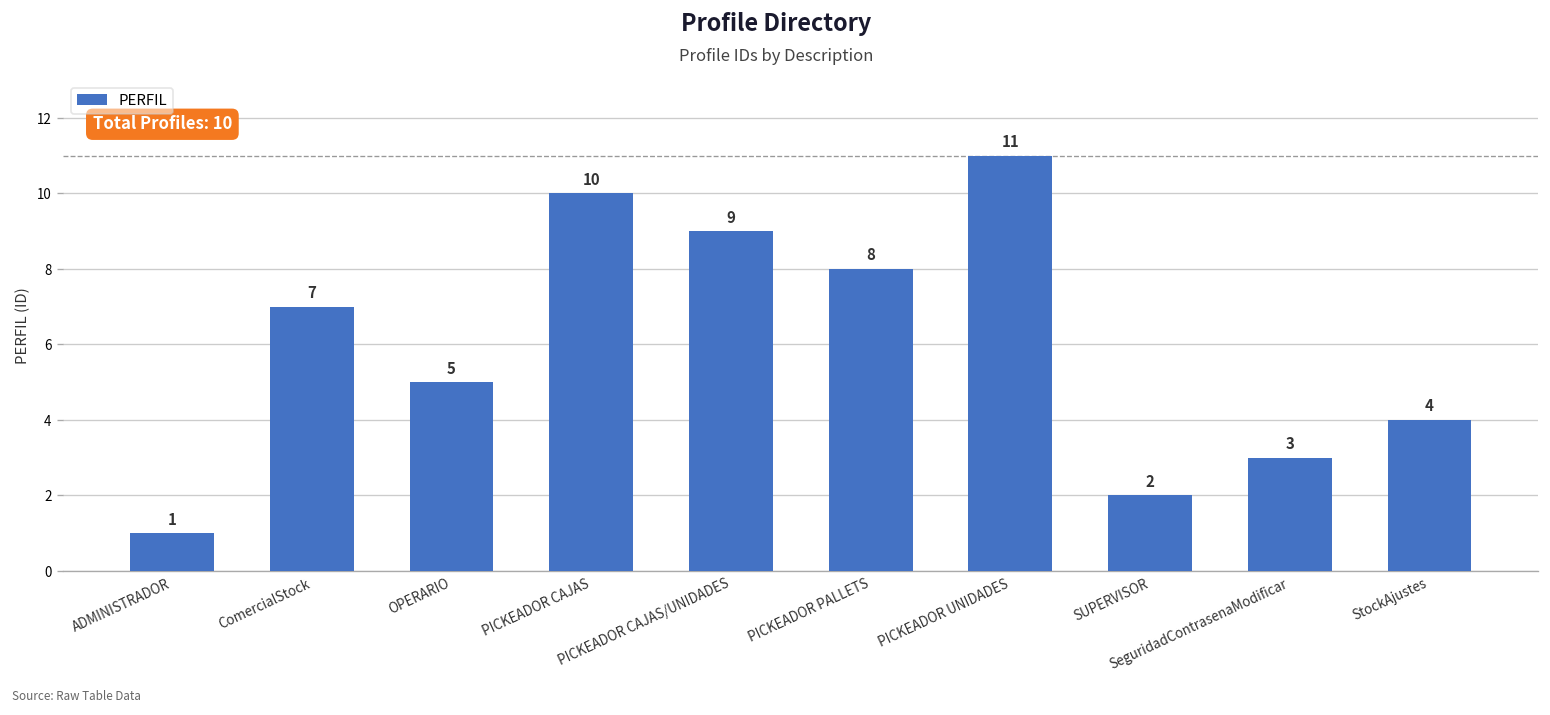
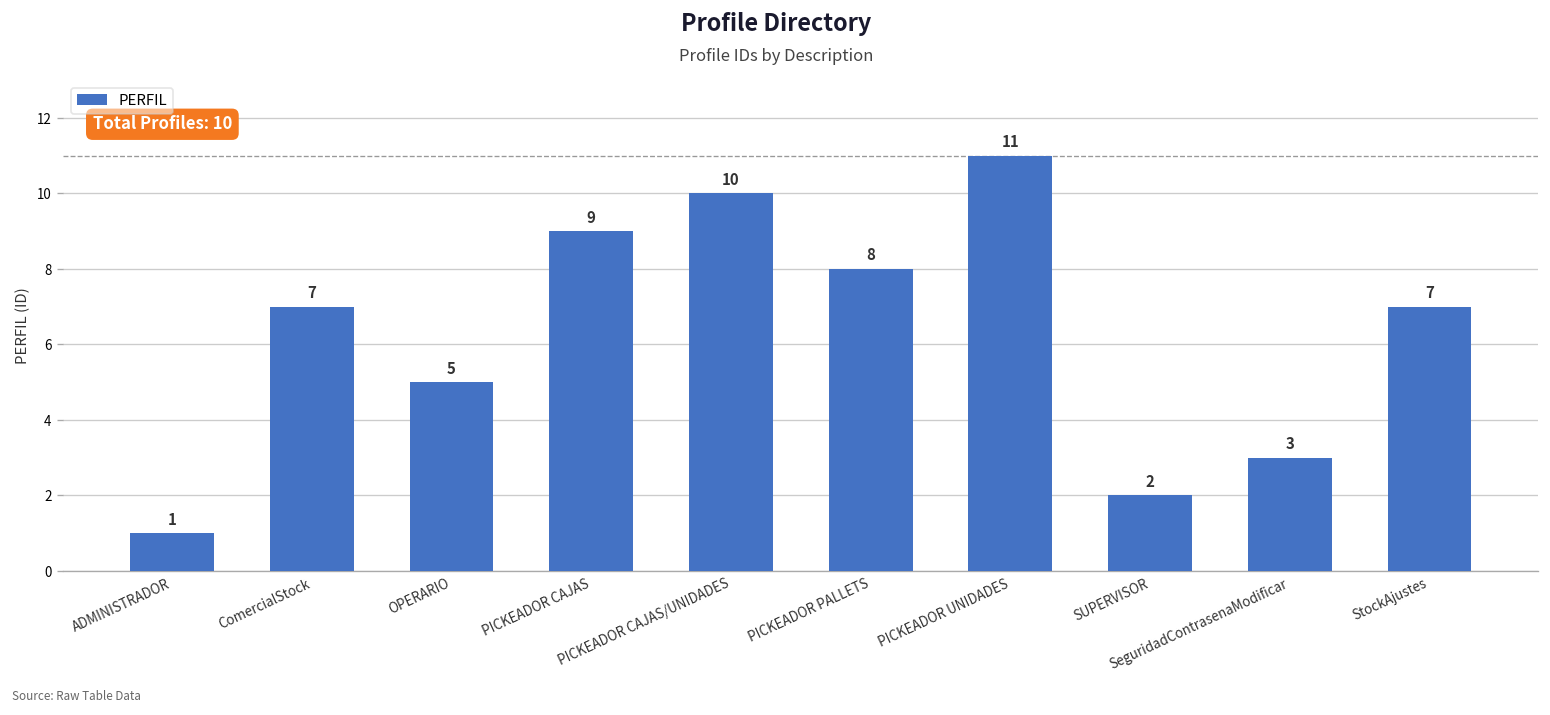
PICKEADOR CAJAS: 10 -> 9
PICKEADOR CAJAS/UNIDADES: 9 -> 10
StockAjustes: 4 -> 7
